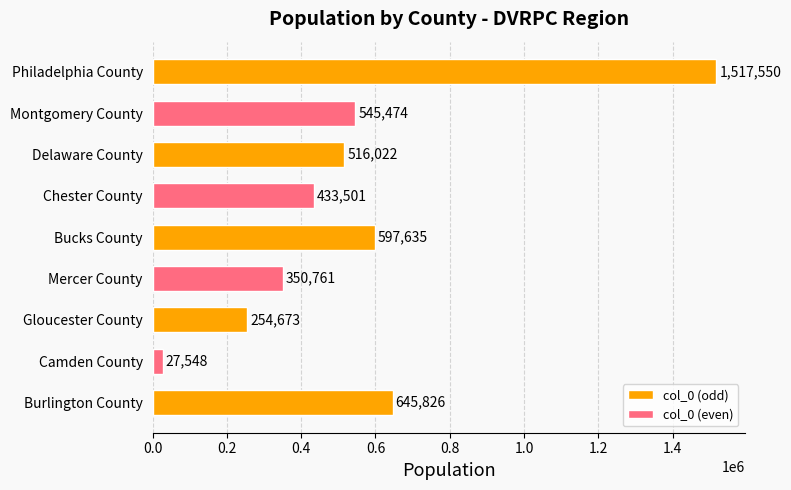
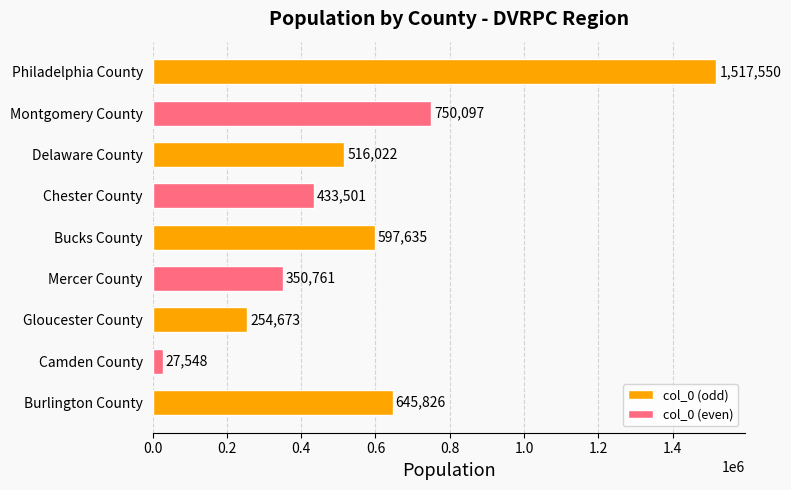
Montgomery County: 545,474 -> 750,097
